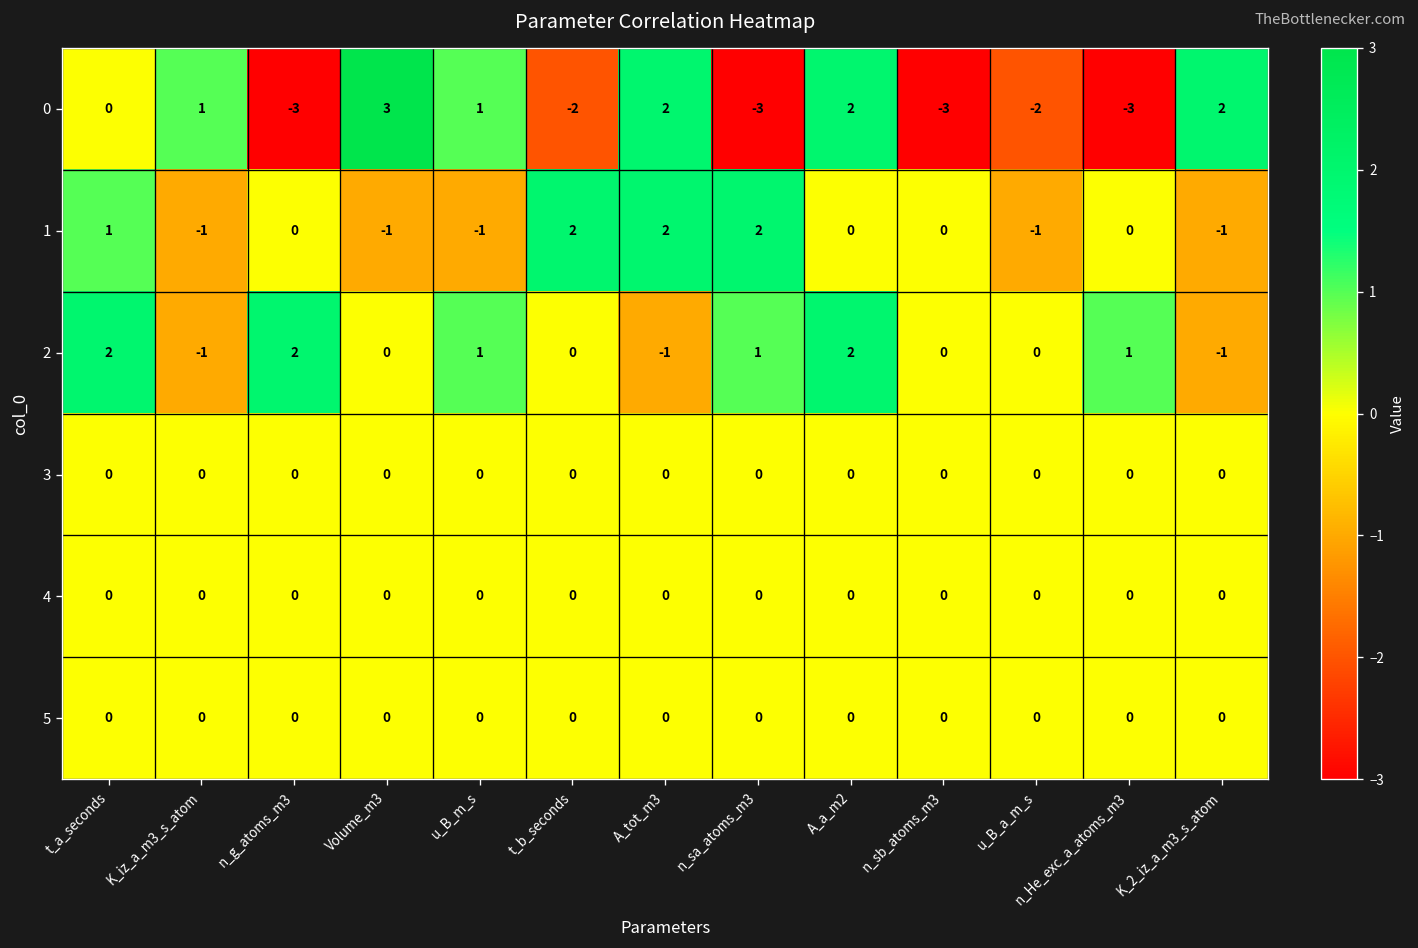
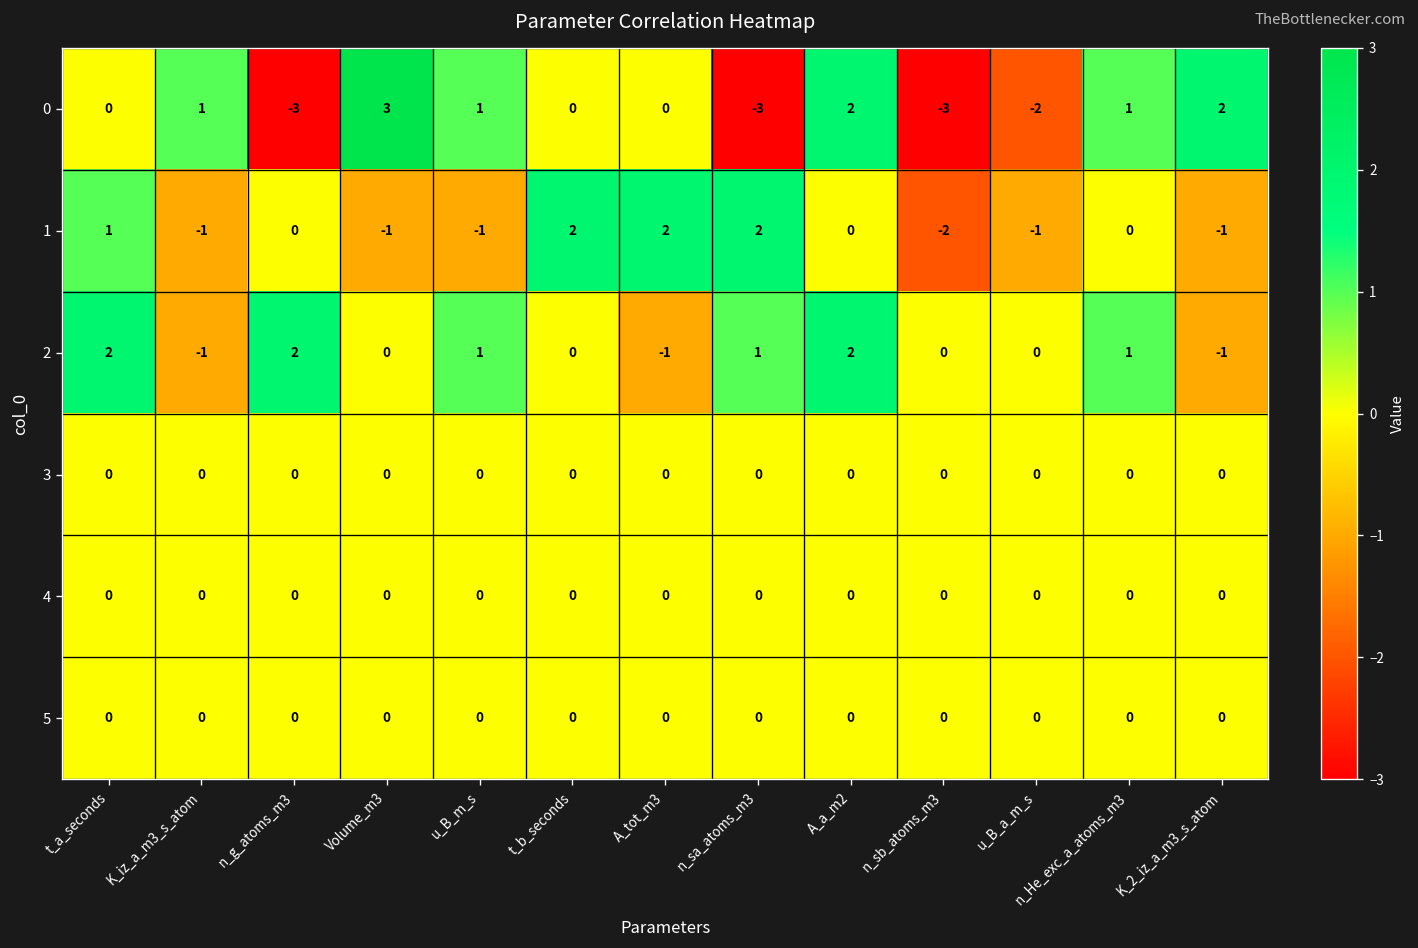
0, t_b_seconds: -2 -> 0
0, A_tot_m3: 2 -> 0
0, n_He_exc_a_atoms_m3: -3 -> 1
1, n_sb_atoms_m3: 0 -> -2
